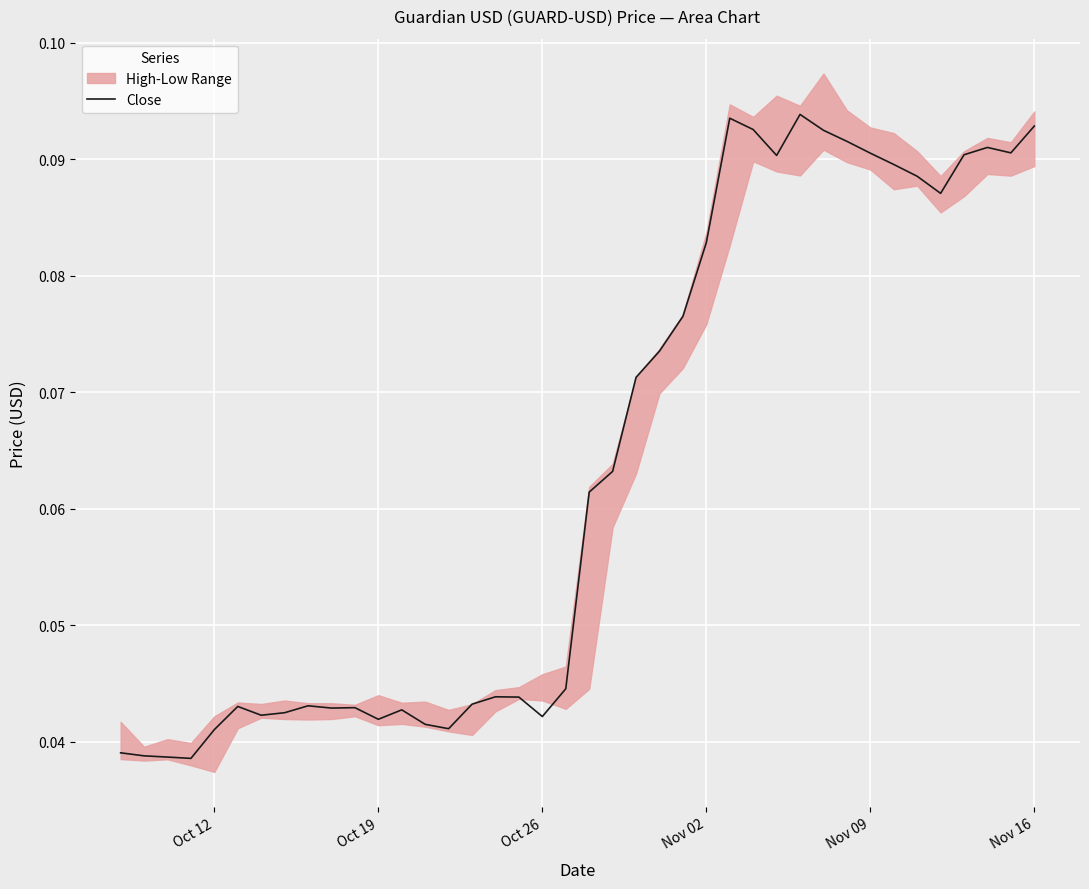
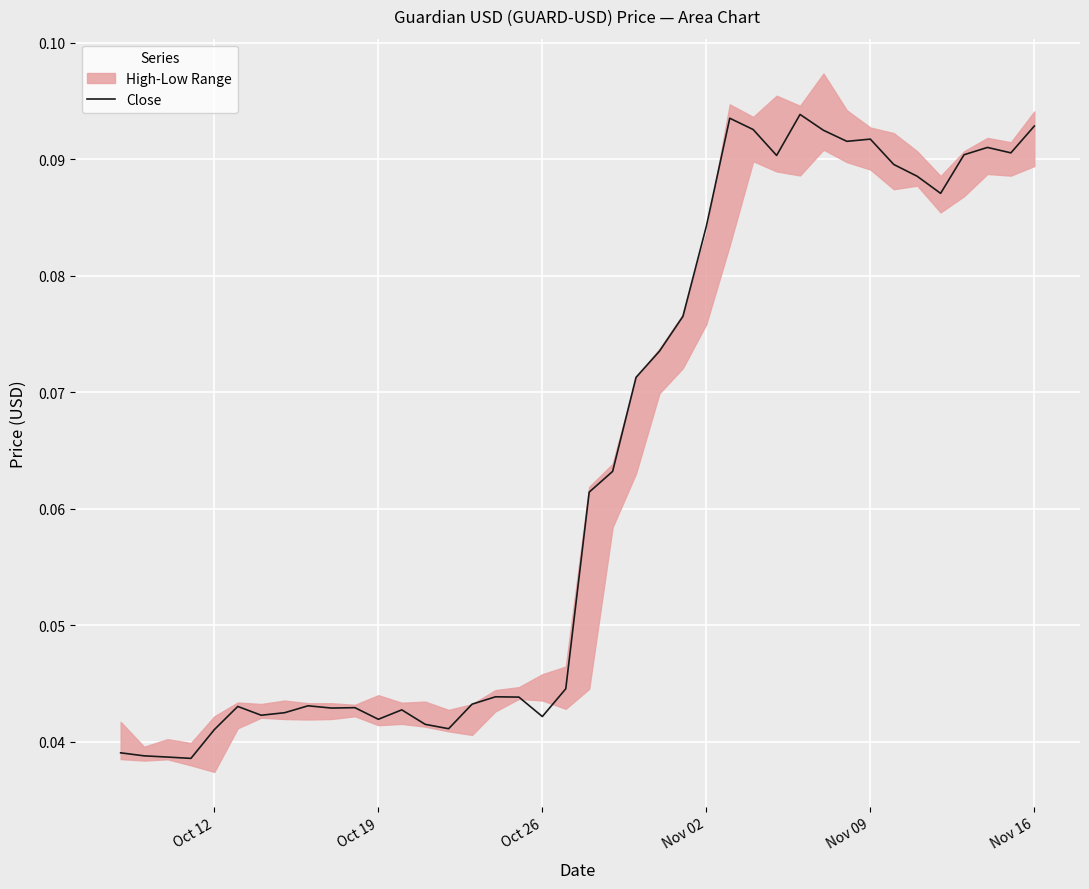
Close, Nov 02: 0.0828 -> 0.0842
Close, Nov 09: 0.0905 -> 0.0917
